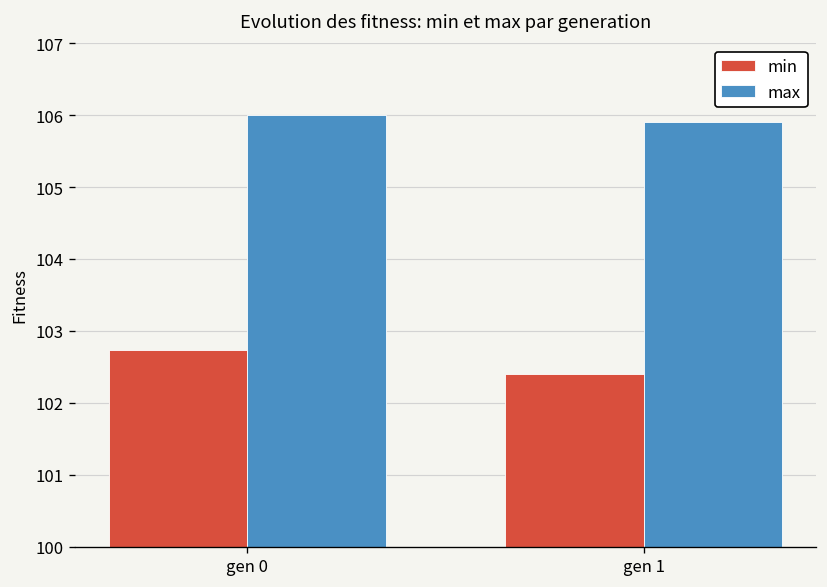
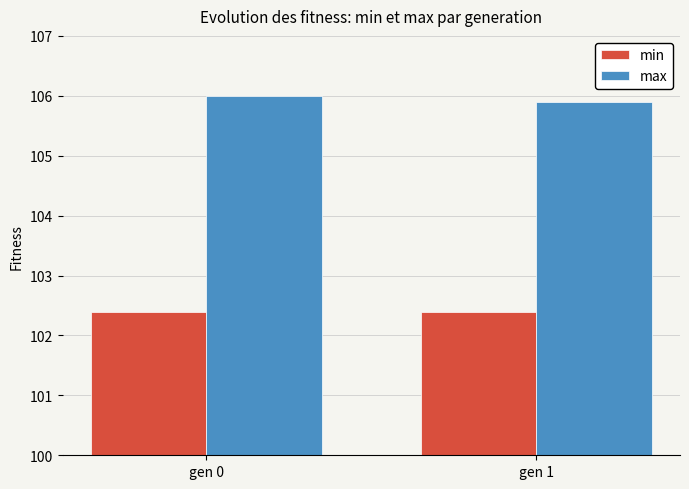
min, gen 0: 102.7 -> 102.4
